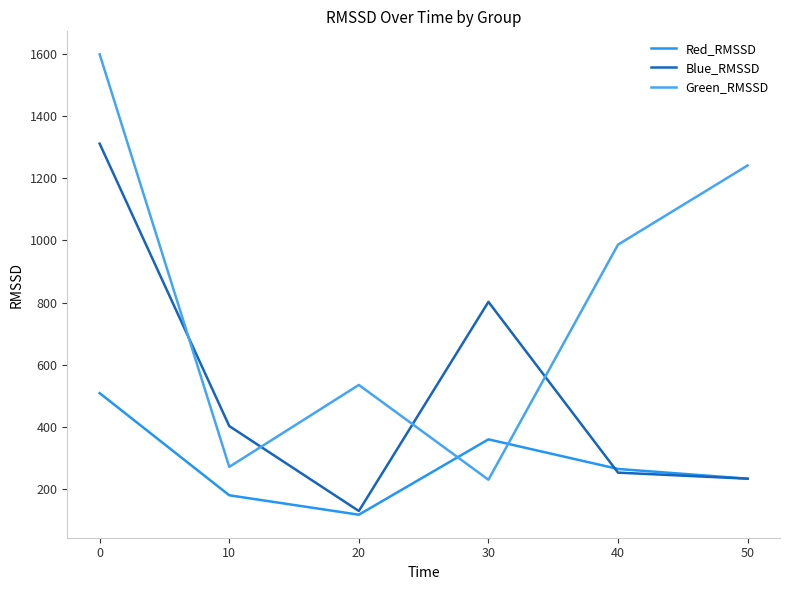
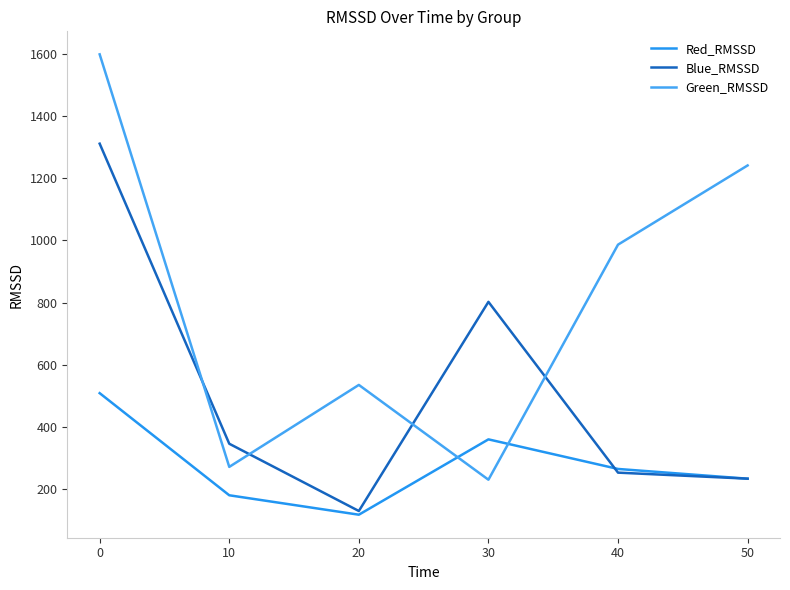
Blue_RMSSD, 10: 400 -> 350
